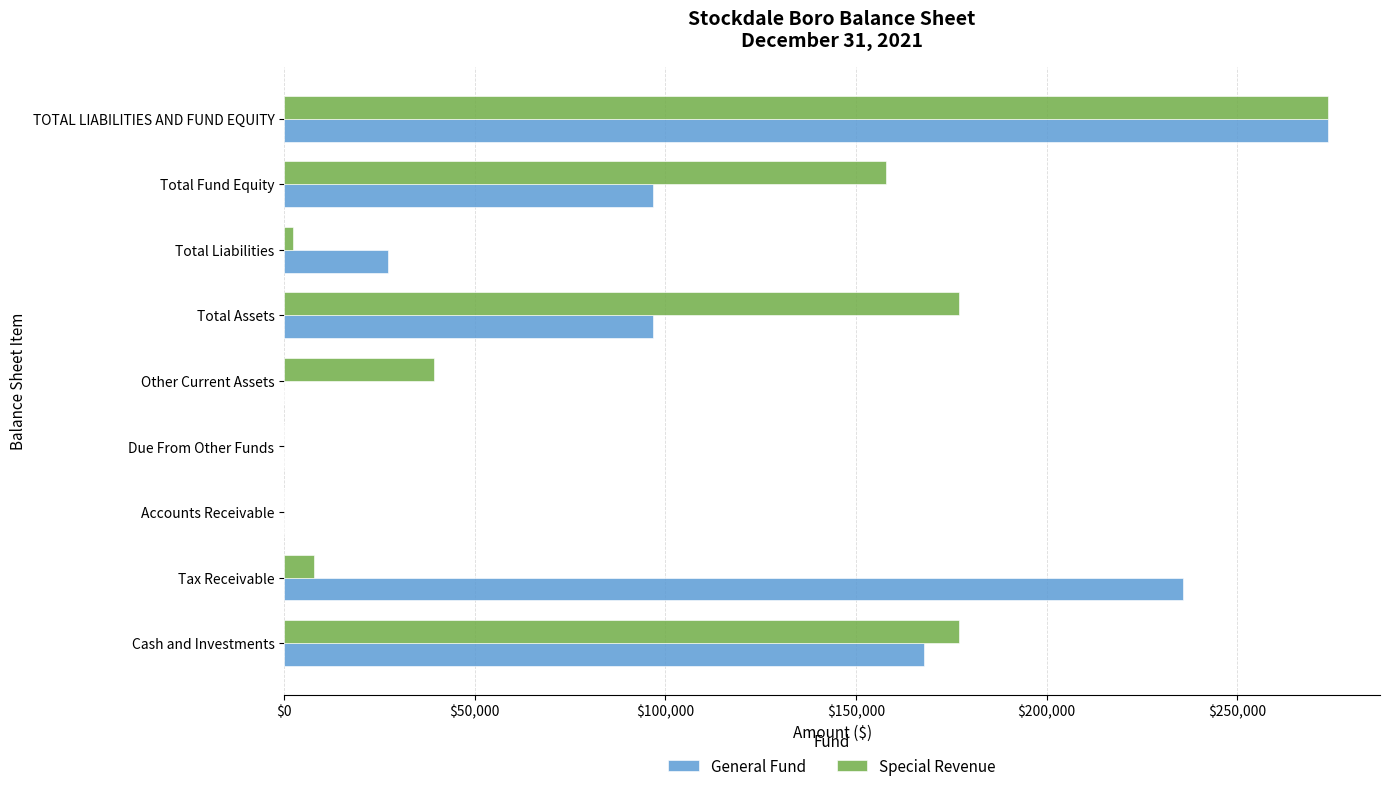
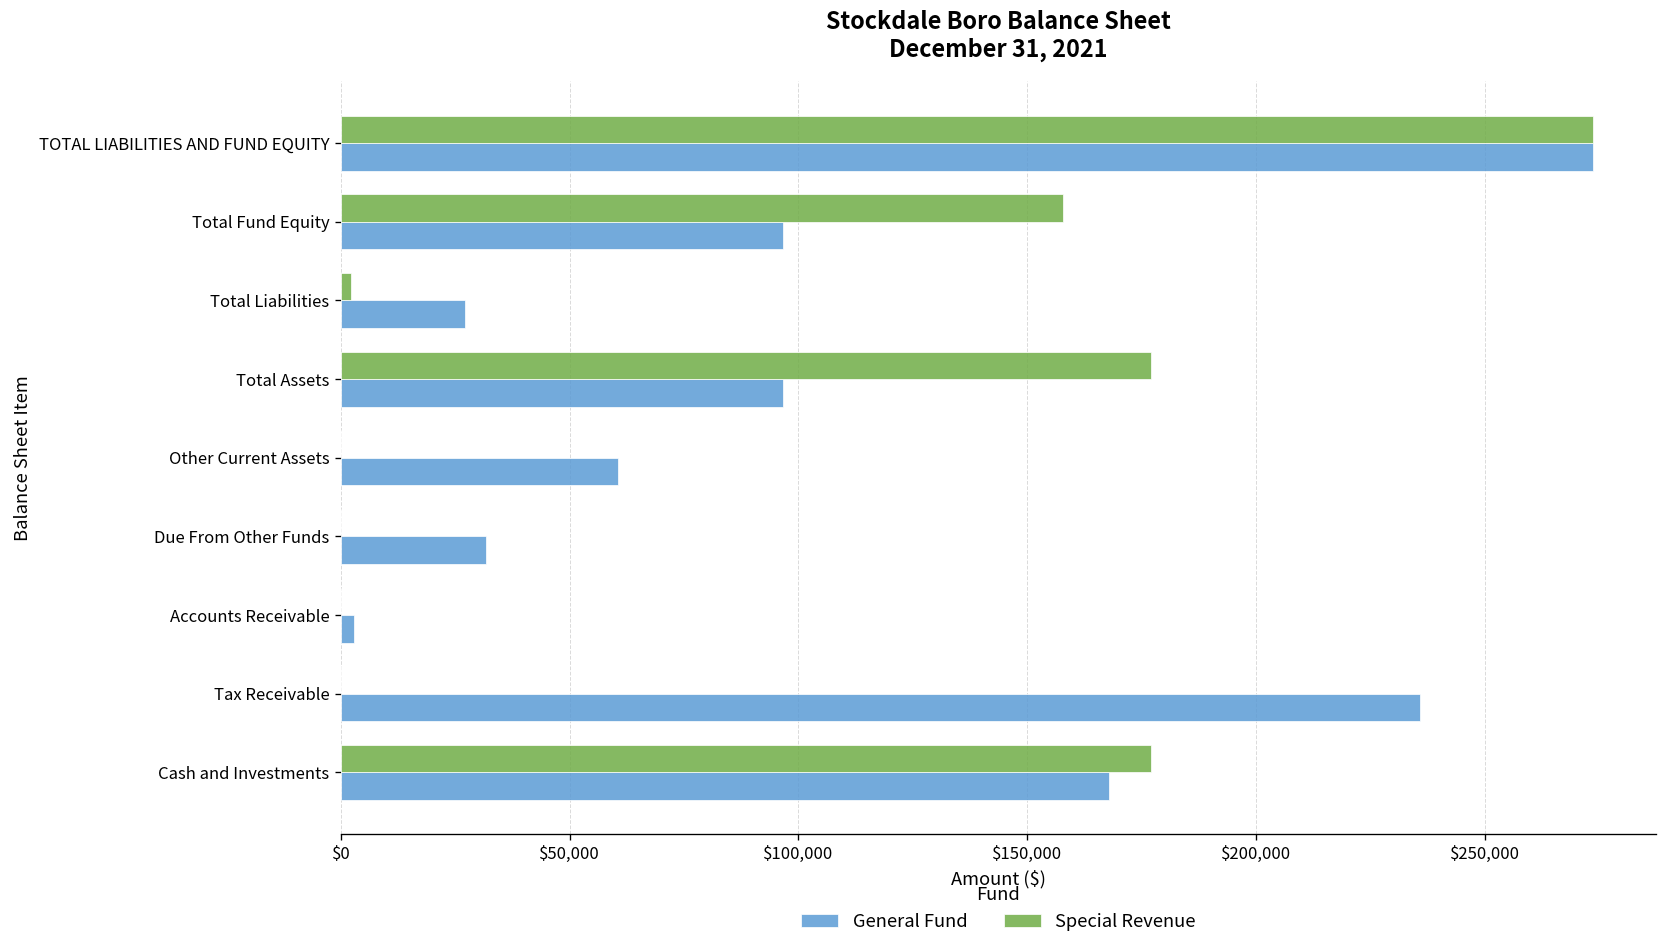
Special Revenue, Other Current Assets: $39,000 -> $0
General Fund, Other Current Assets: $0 -> $60,000
General Fund, Due From Other Funds: $0 -> $32,000
General Fund, Accounts Receivable: $0 -> $3,000
Special Revenue, Tax Receivable: $8,000 -> $0
